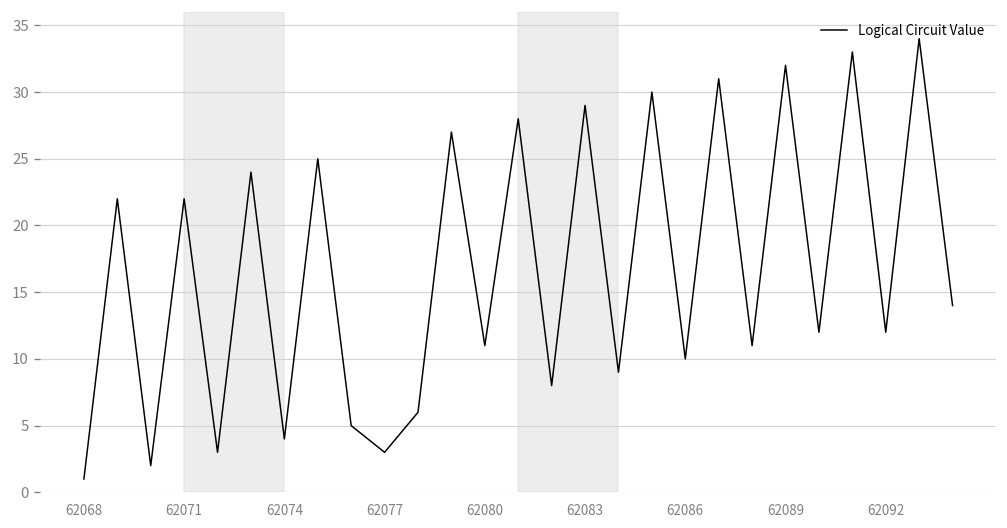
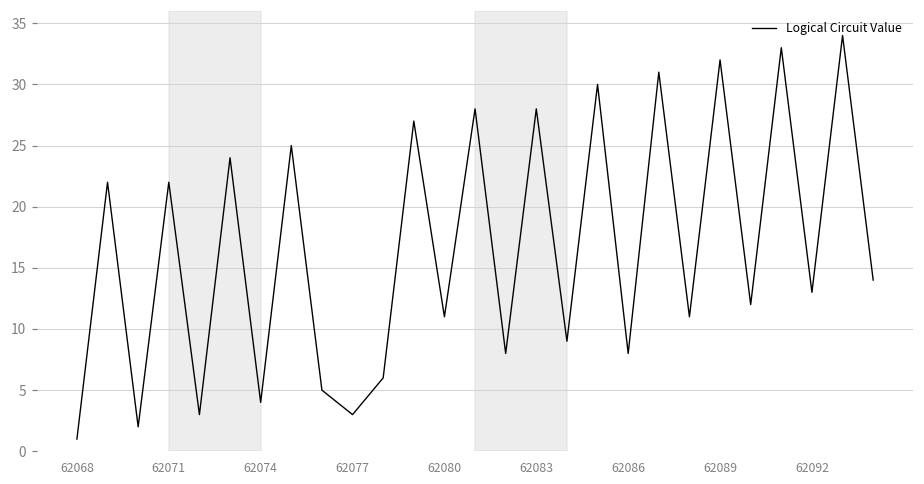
62083: 29 -> 28
62086: 10 -> 8
62092: 12 -> 13
